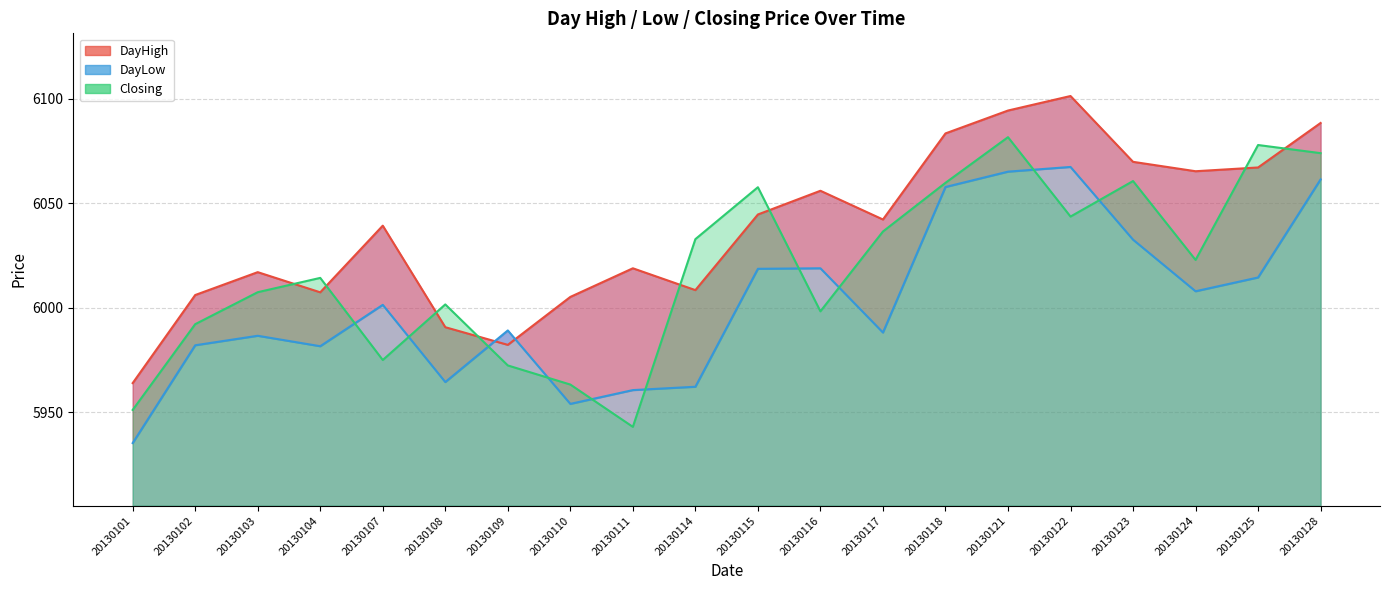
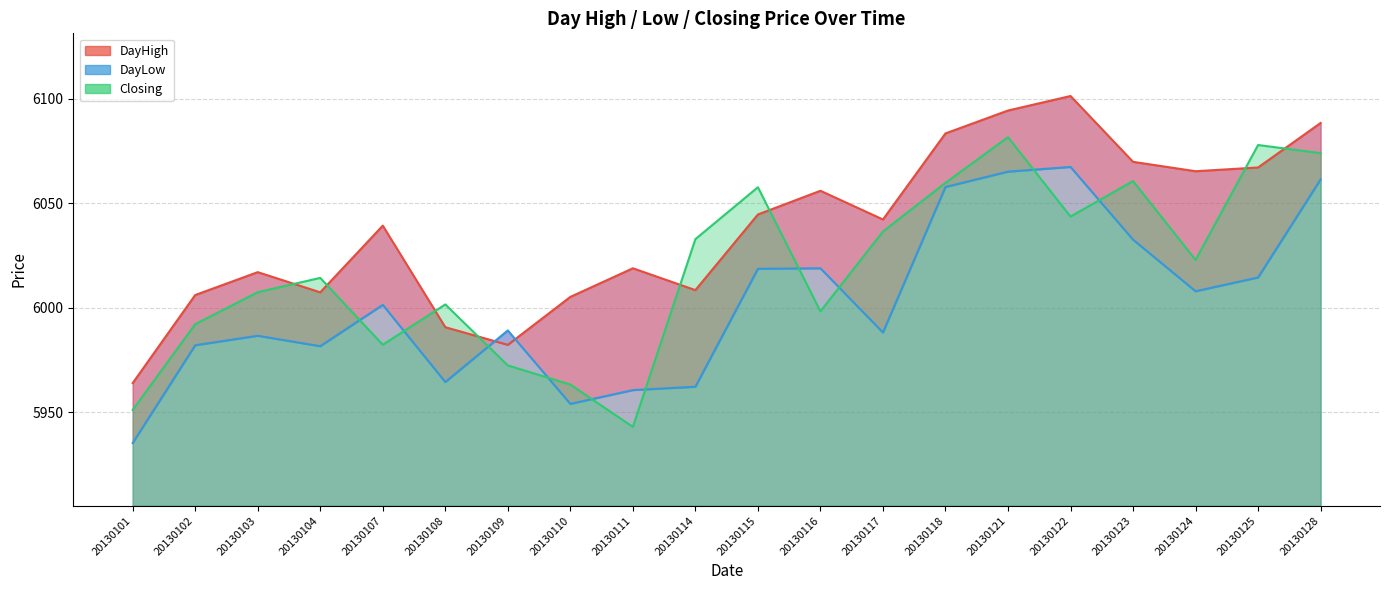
Closing, 20130107: 5975 -> 5982
